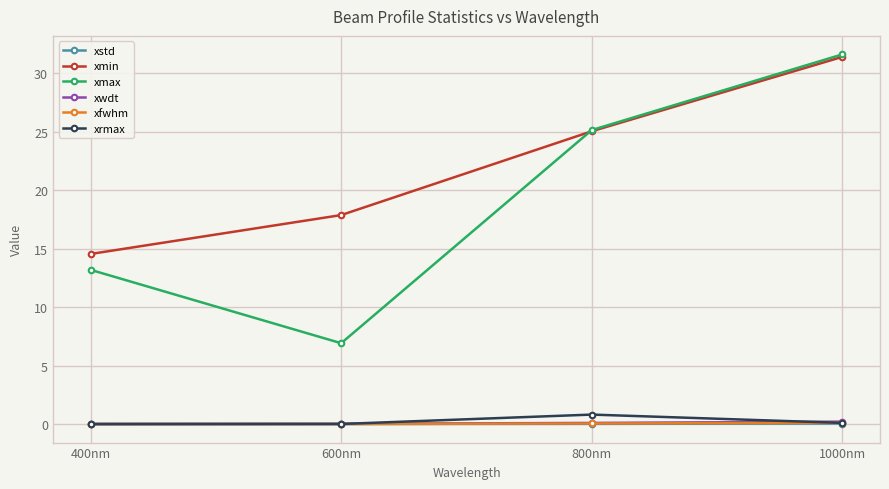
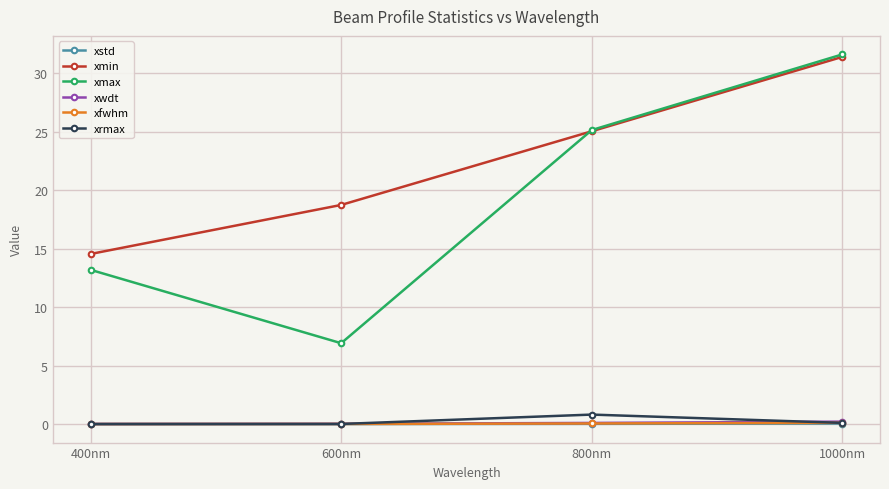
xmin, 600nm: 17.9 -> 18.7
